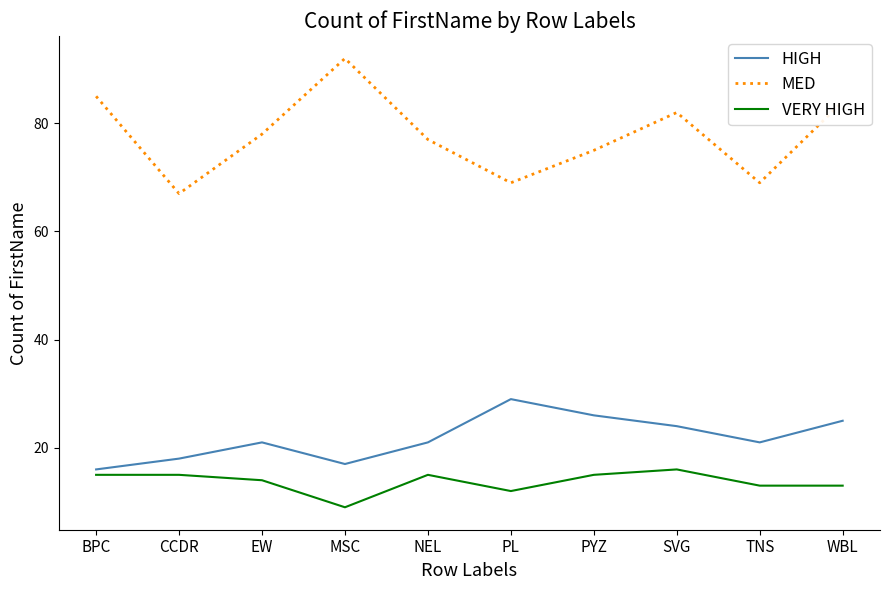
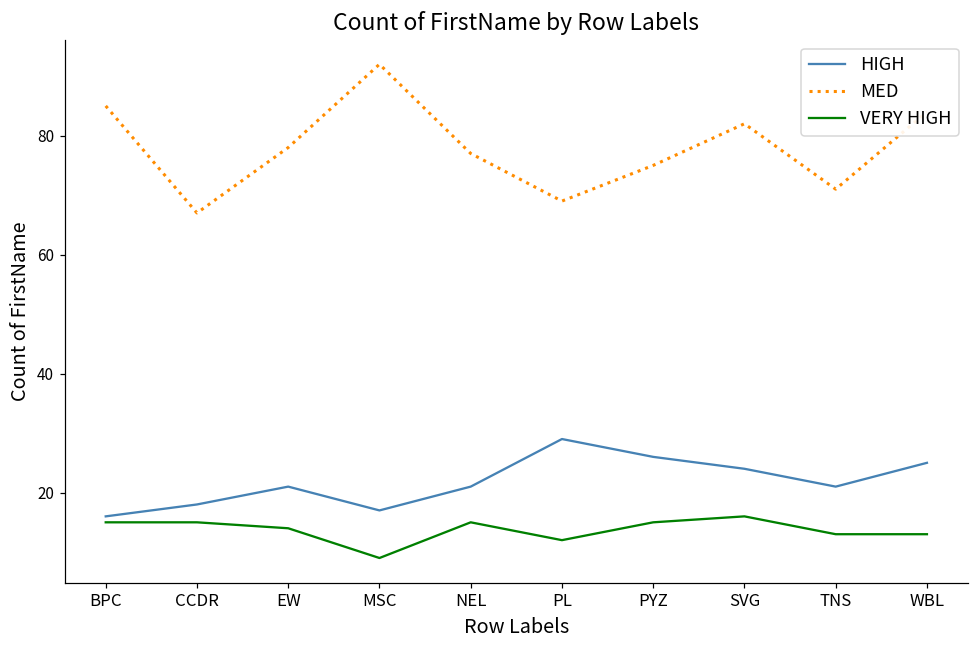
MED, TNS: 69 -> 71
